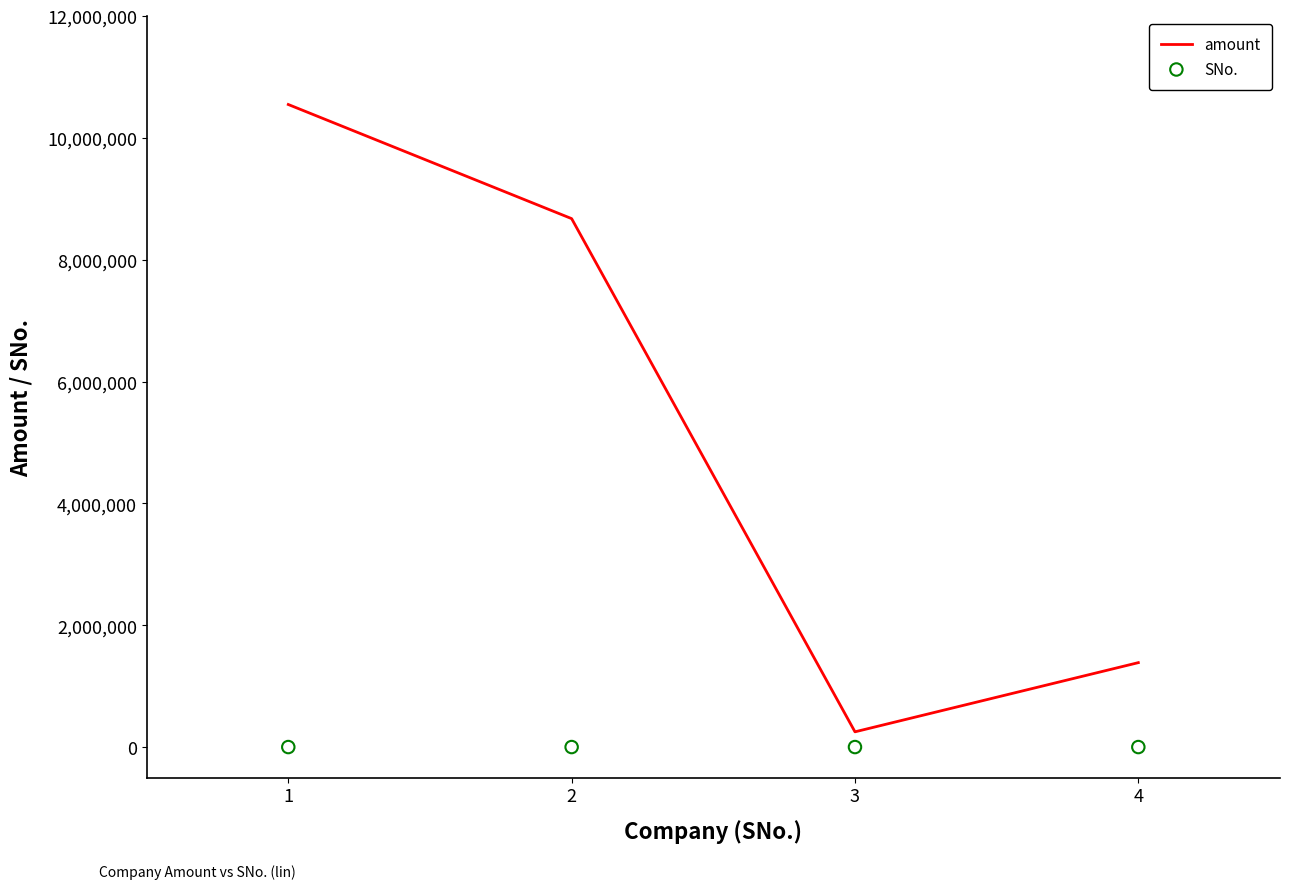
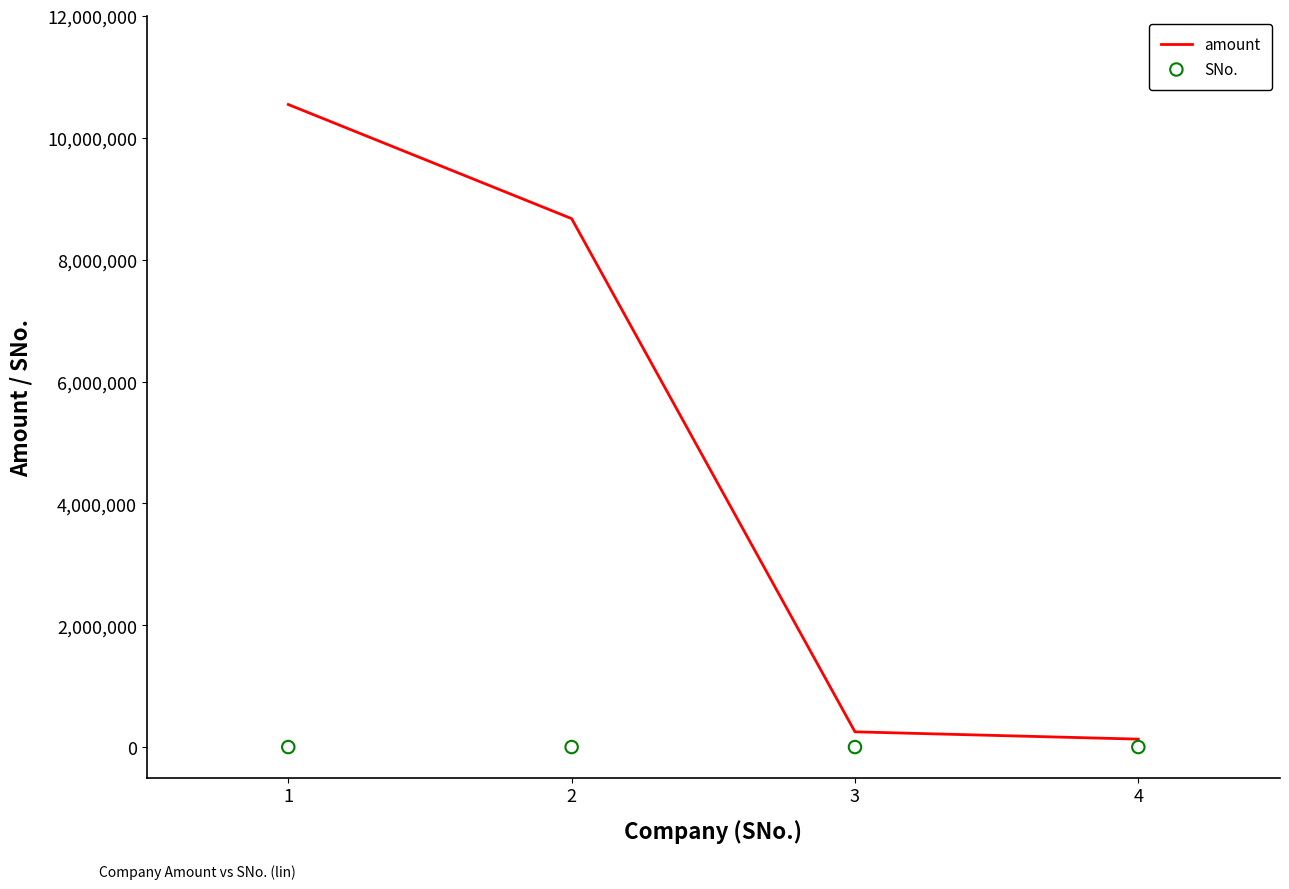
amount, 4: 1,400,000 -> 100,000
